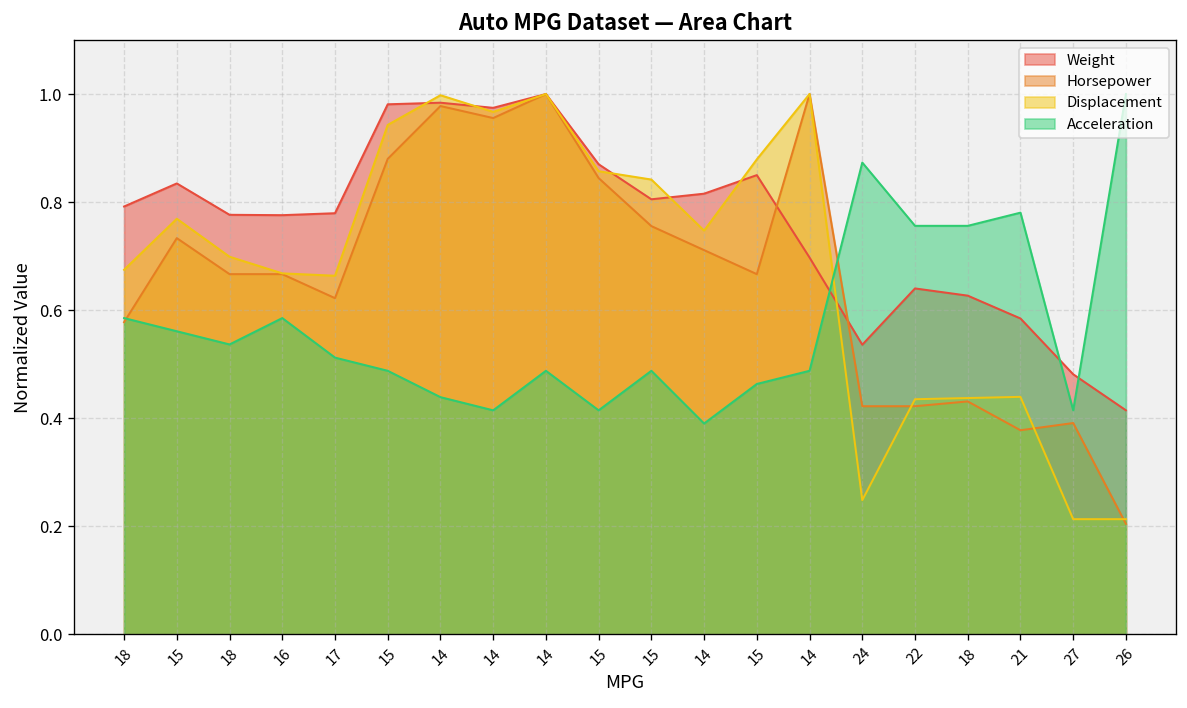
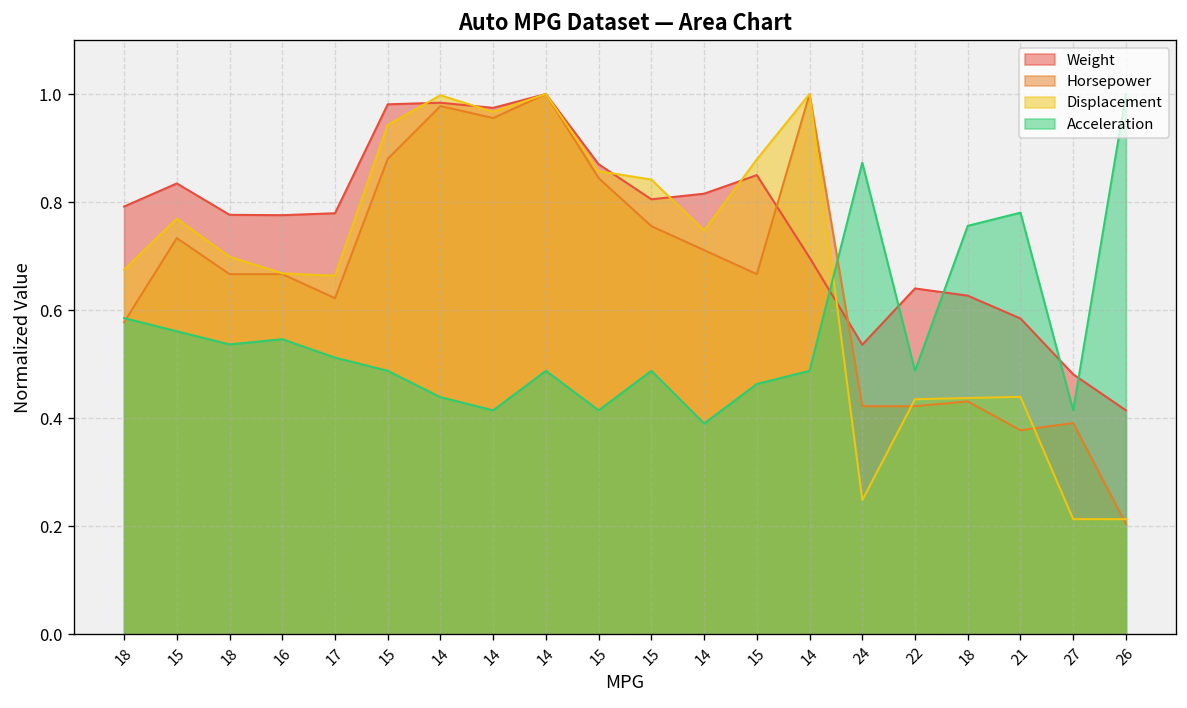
Acceleration, 16: 0.59 -> 0.55
Acceleration, 22: 0.76 -> 0.49
